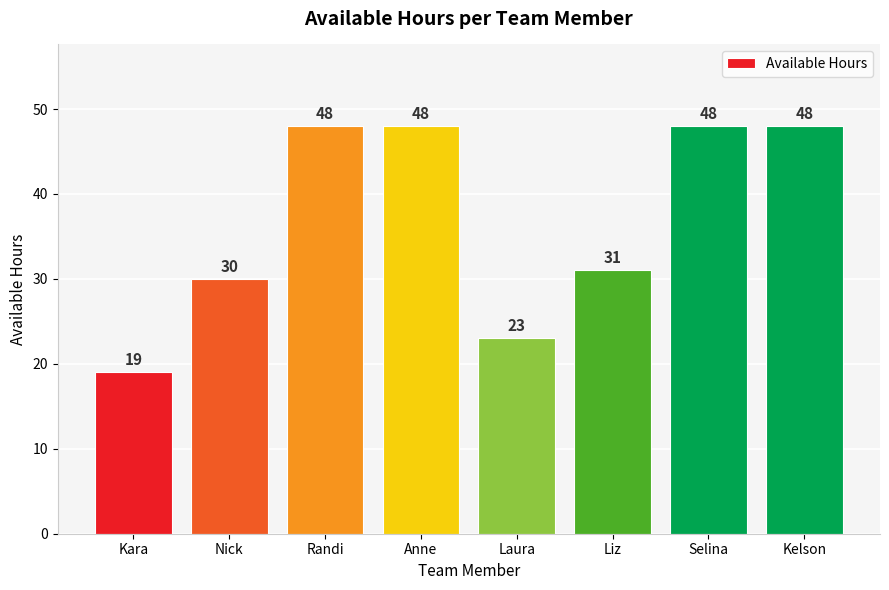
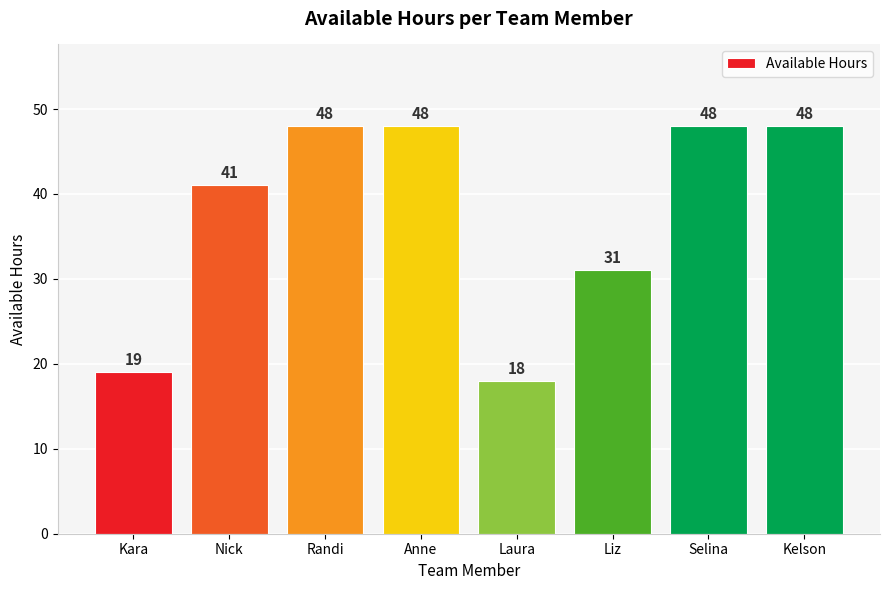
Nick: 30 -> 41
Laura: 23 -> 18
